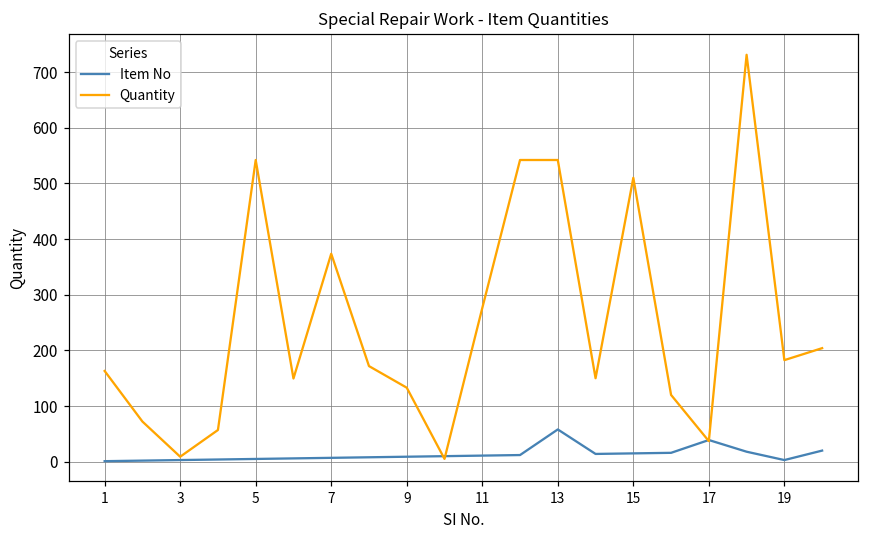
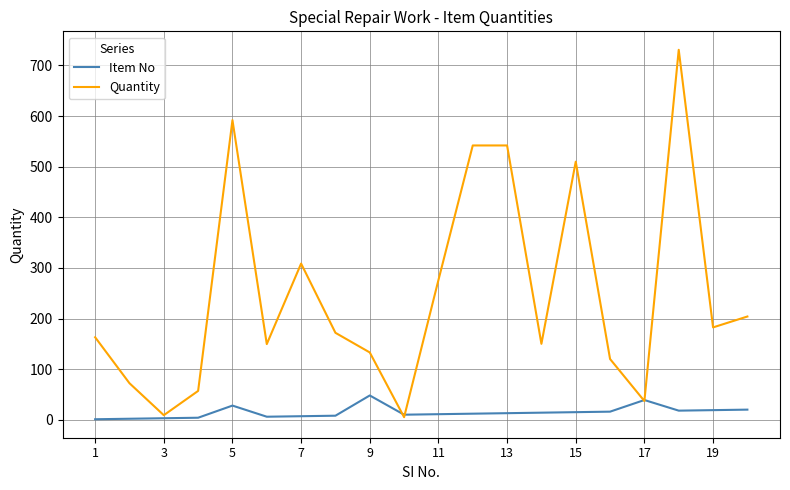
Item No, 5: 10 -> 30
Quantity, 5: 540 -> 590
Quantity, 7: 370 -> 310
Item No, 9: 10 -> 50
Item No, 13: 60 -> 10
Item No, 19: 0 -> 20
